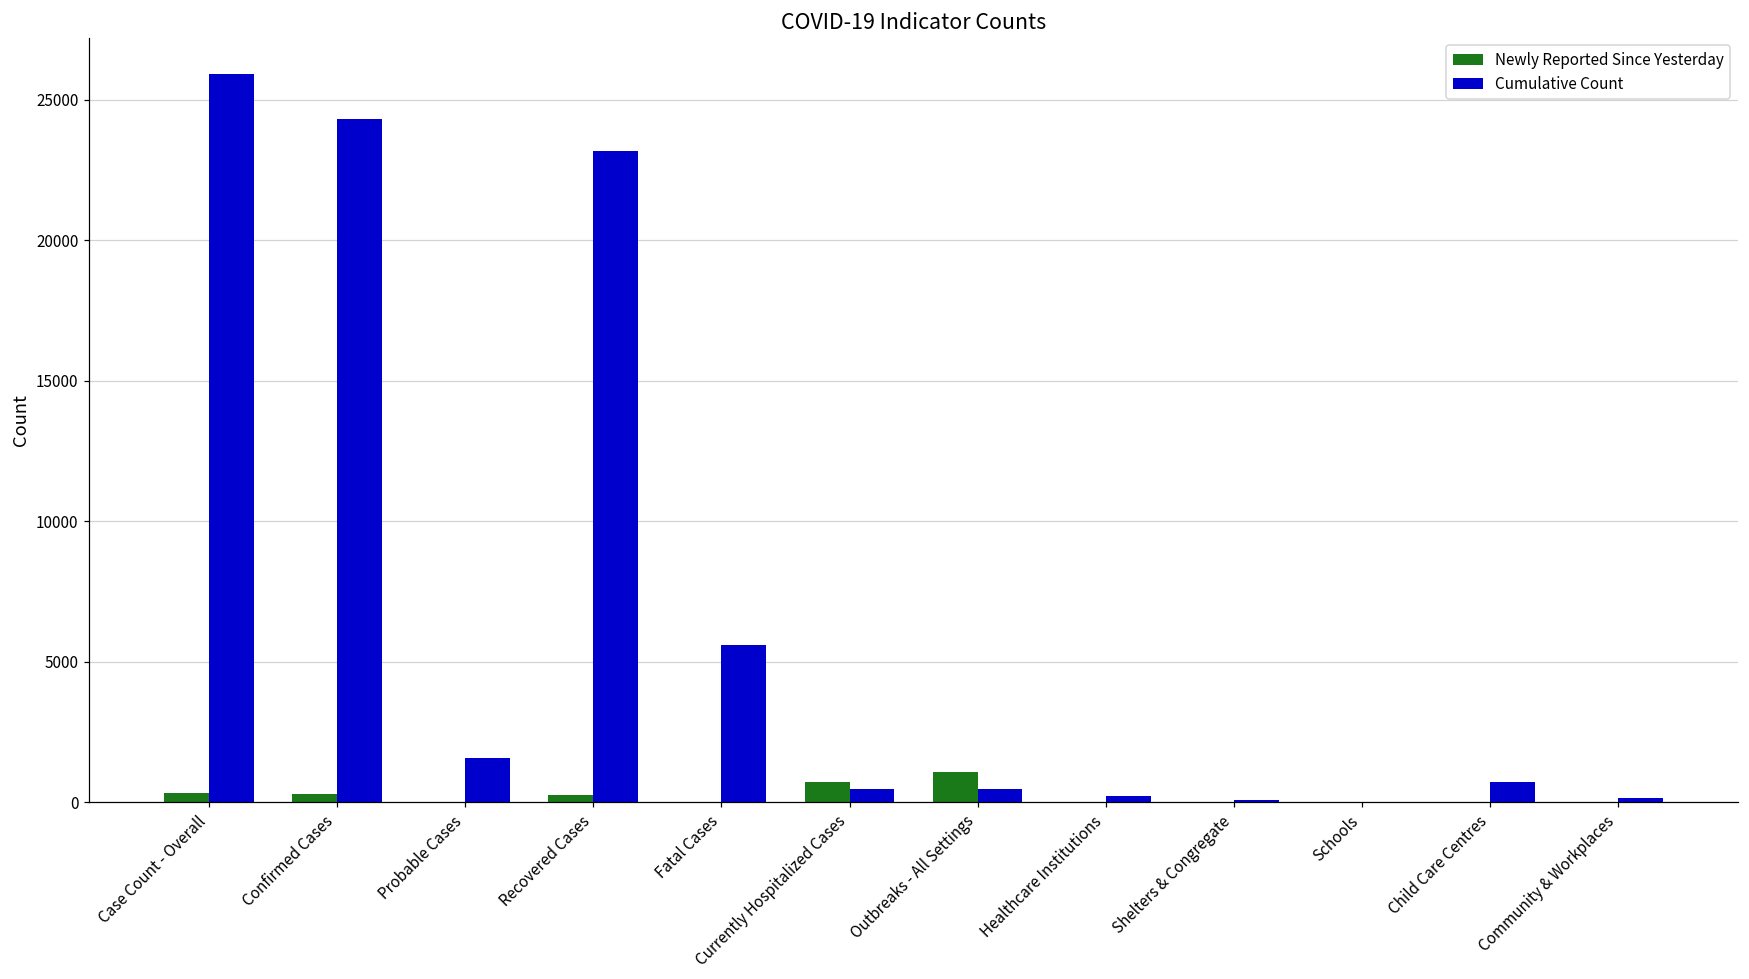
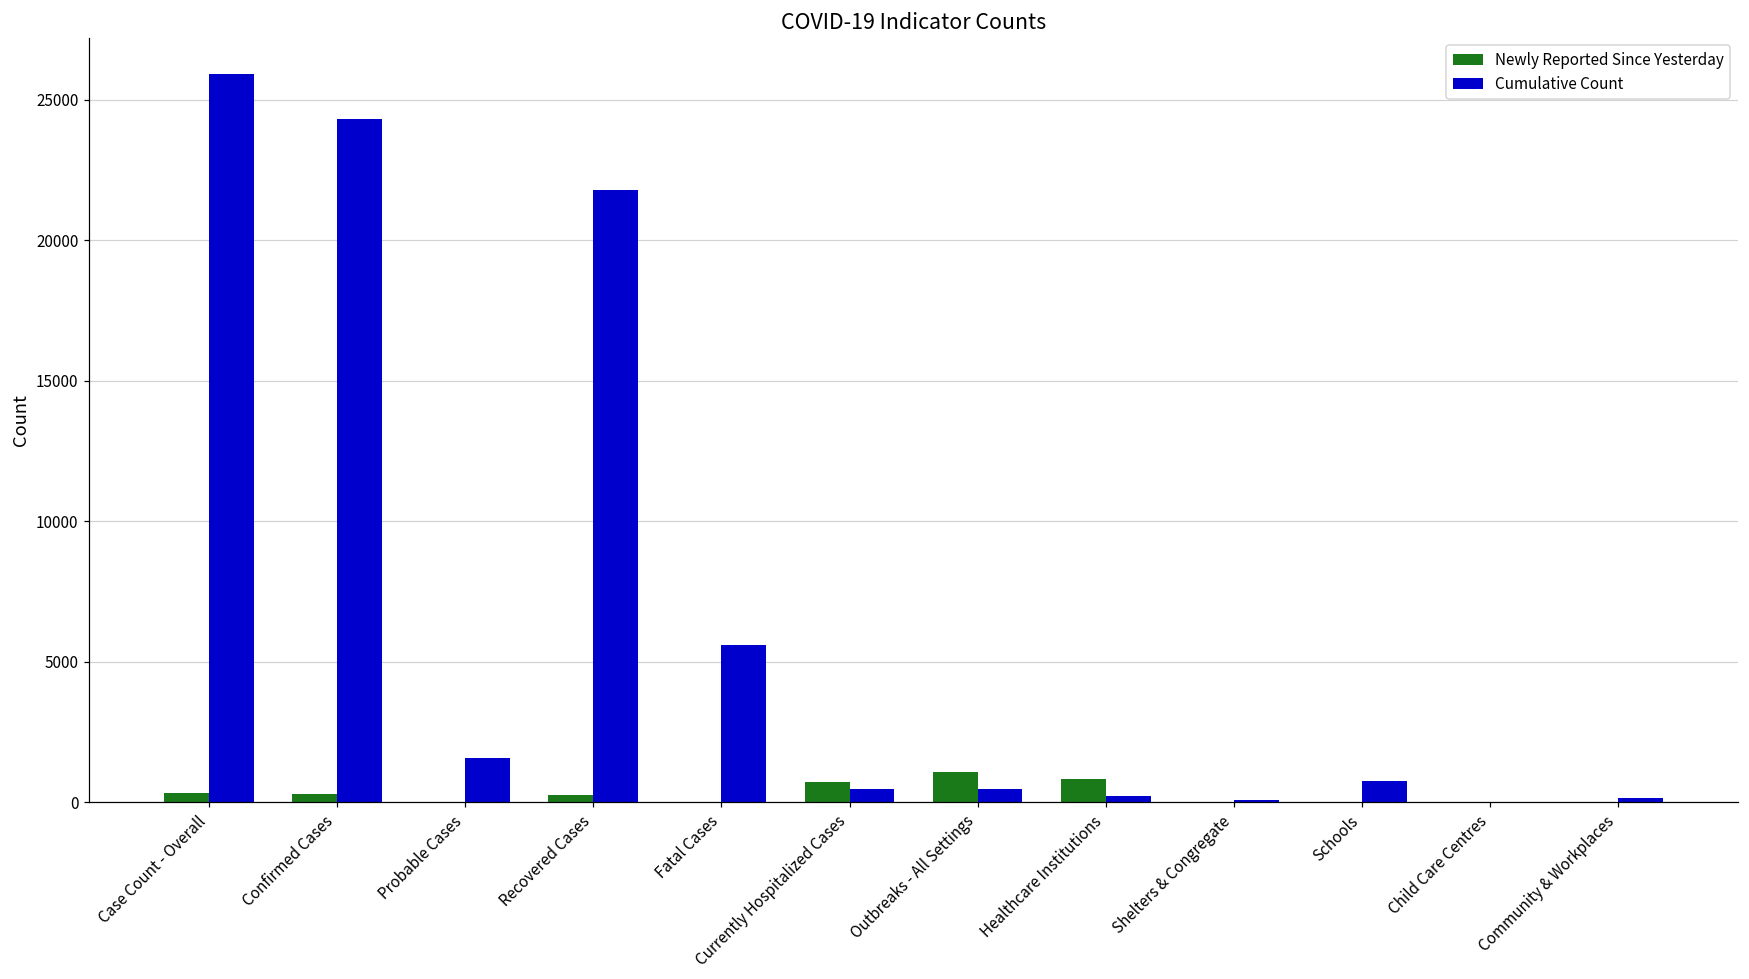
Cumulative Count, Recovered Cases: 23200 -> 21800
Newly Reported Since Yesterday, Healthcare Institutions: 0 -> 800
Cumulative Count, Schools: 0 -> 800
Cumulative Count, Child Care Centres: 700 -> 0
